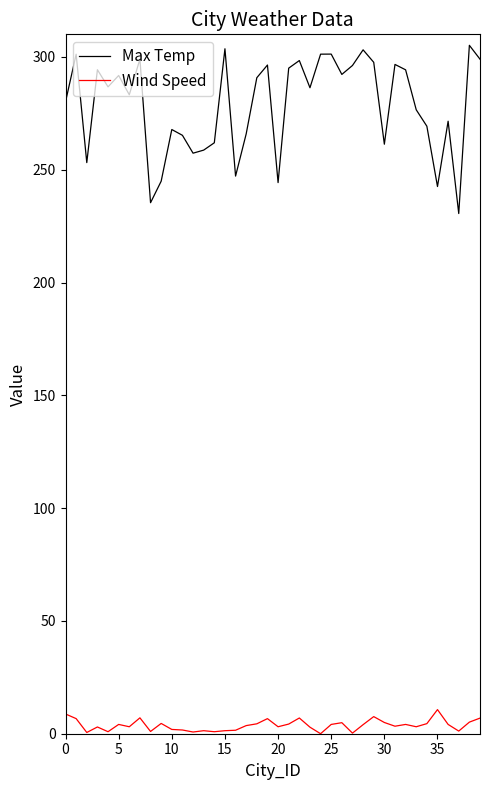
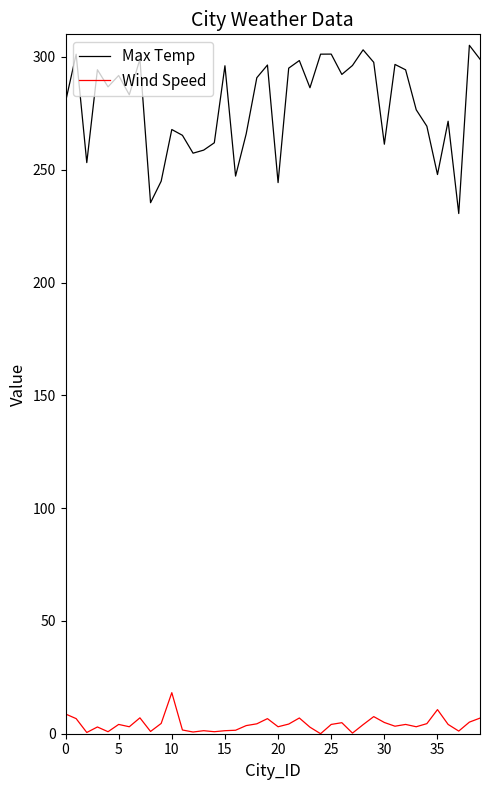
Wind Speed, 10: 2 -> 18
Max Temp, 15: 304 -> 296
Max Temp, 35: 243 -> 248
